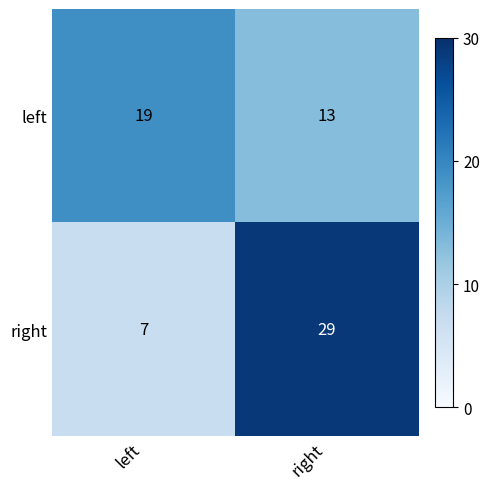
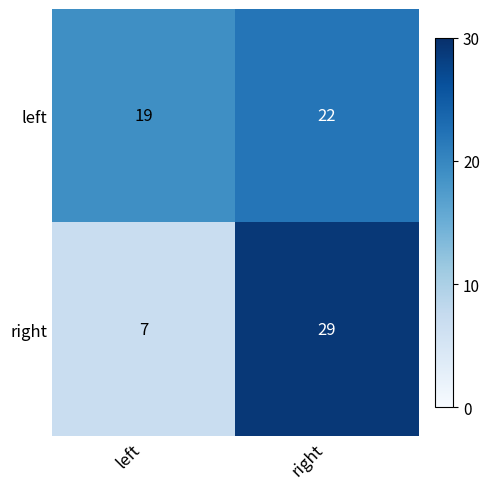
left, right: 13 -> 22
